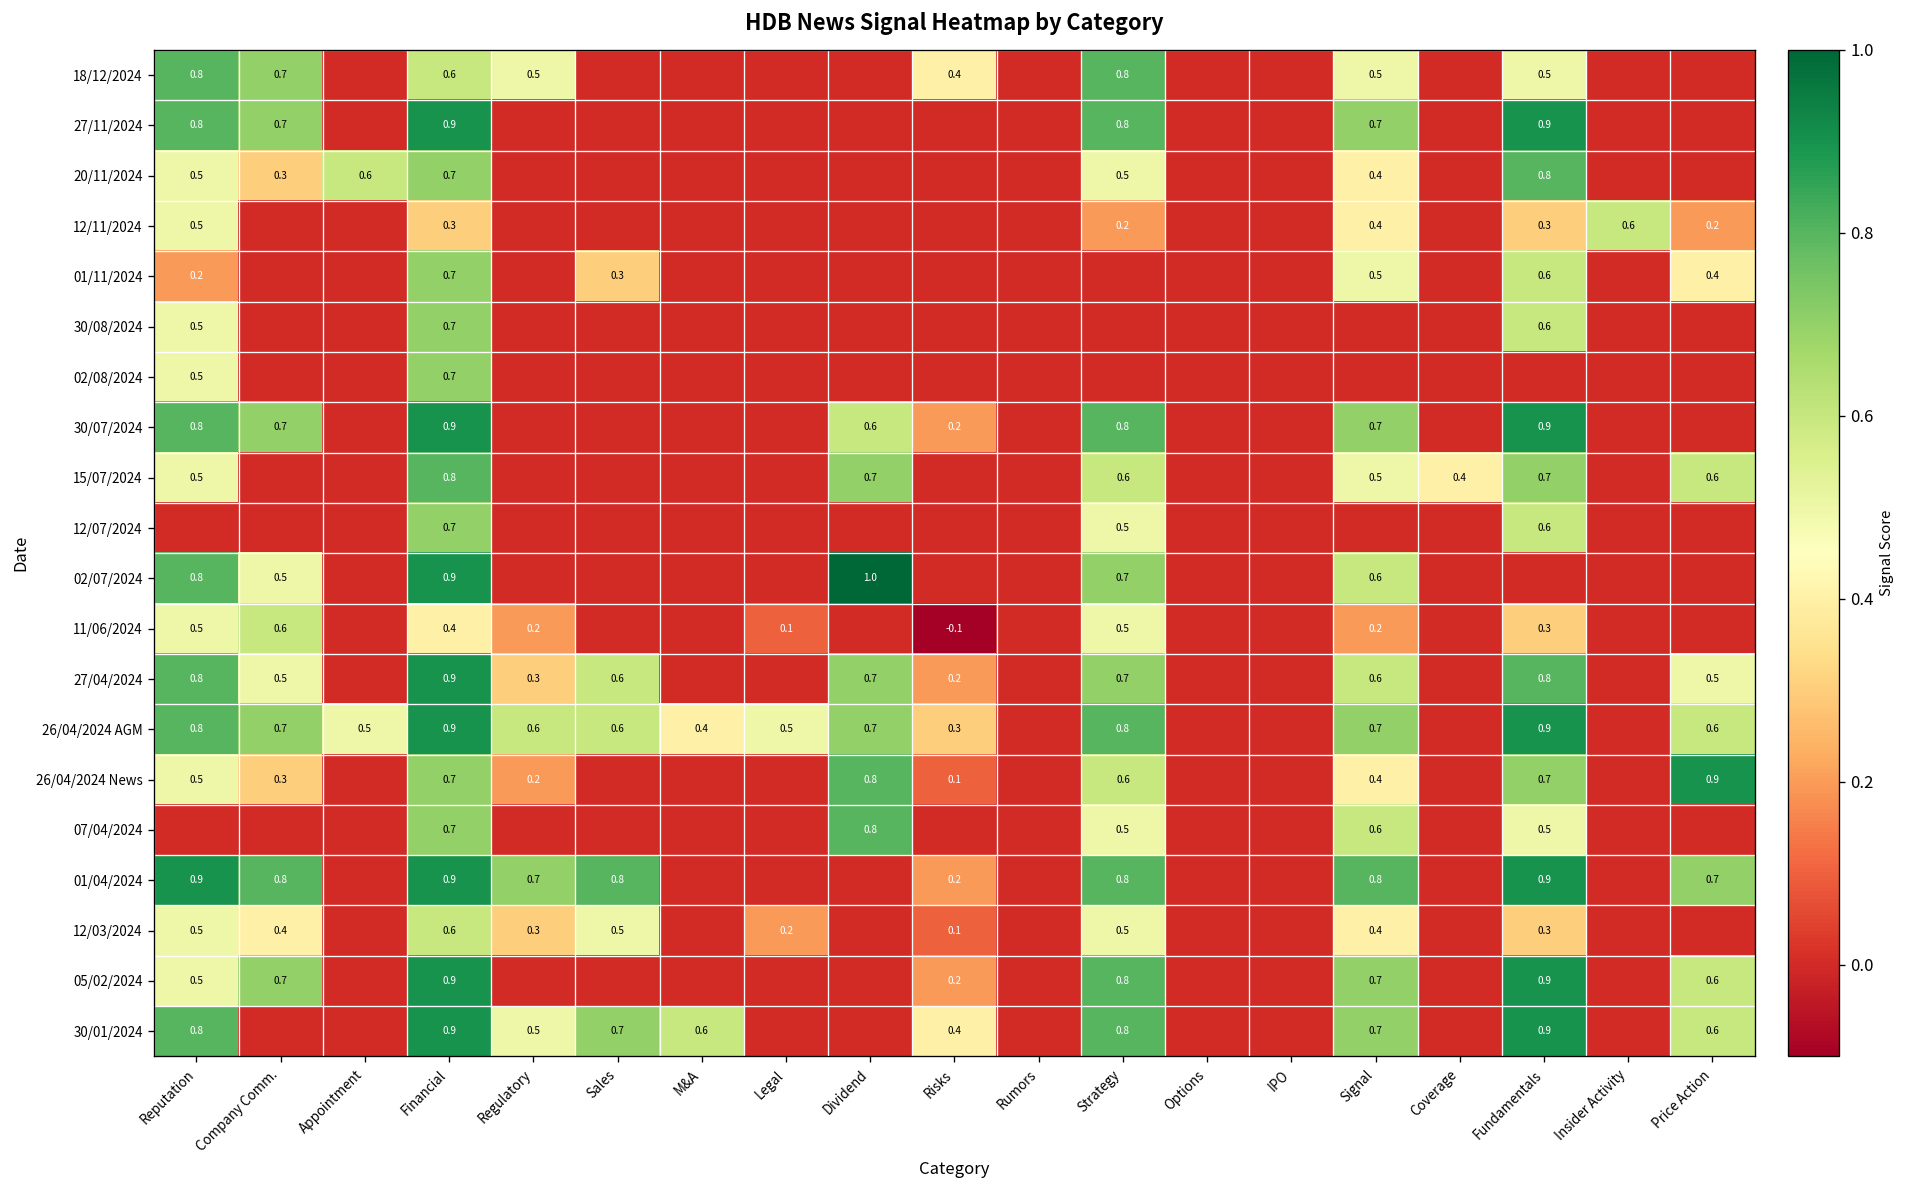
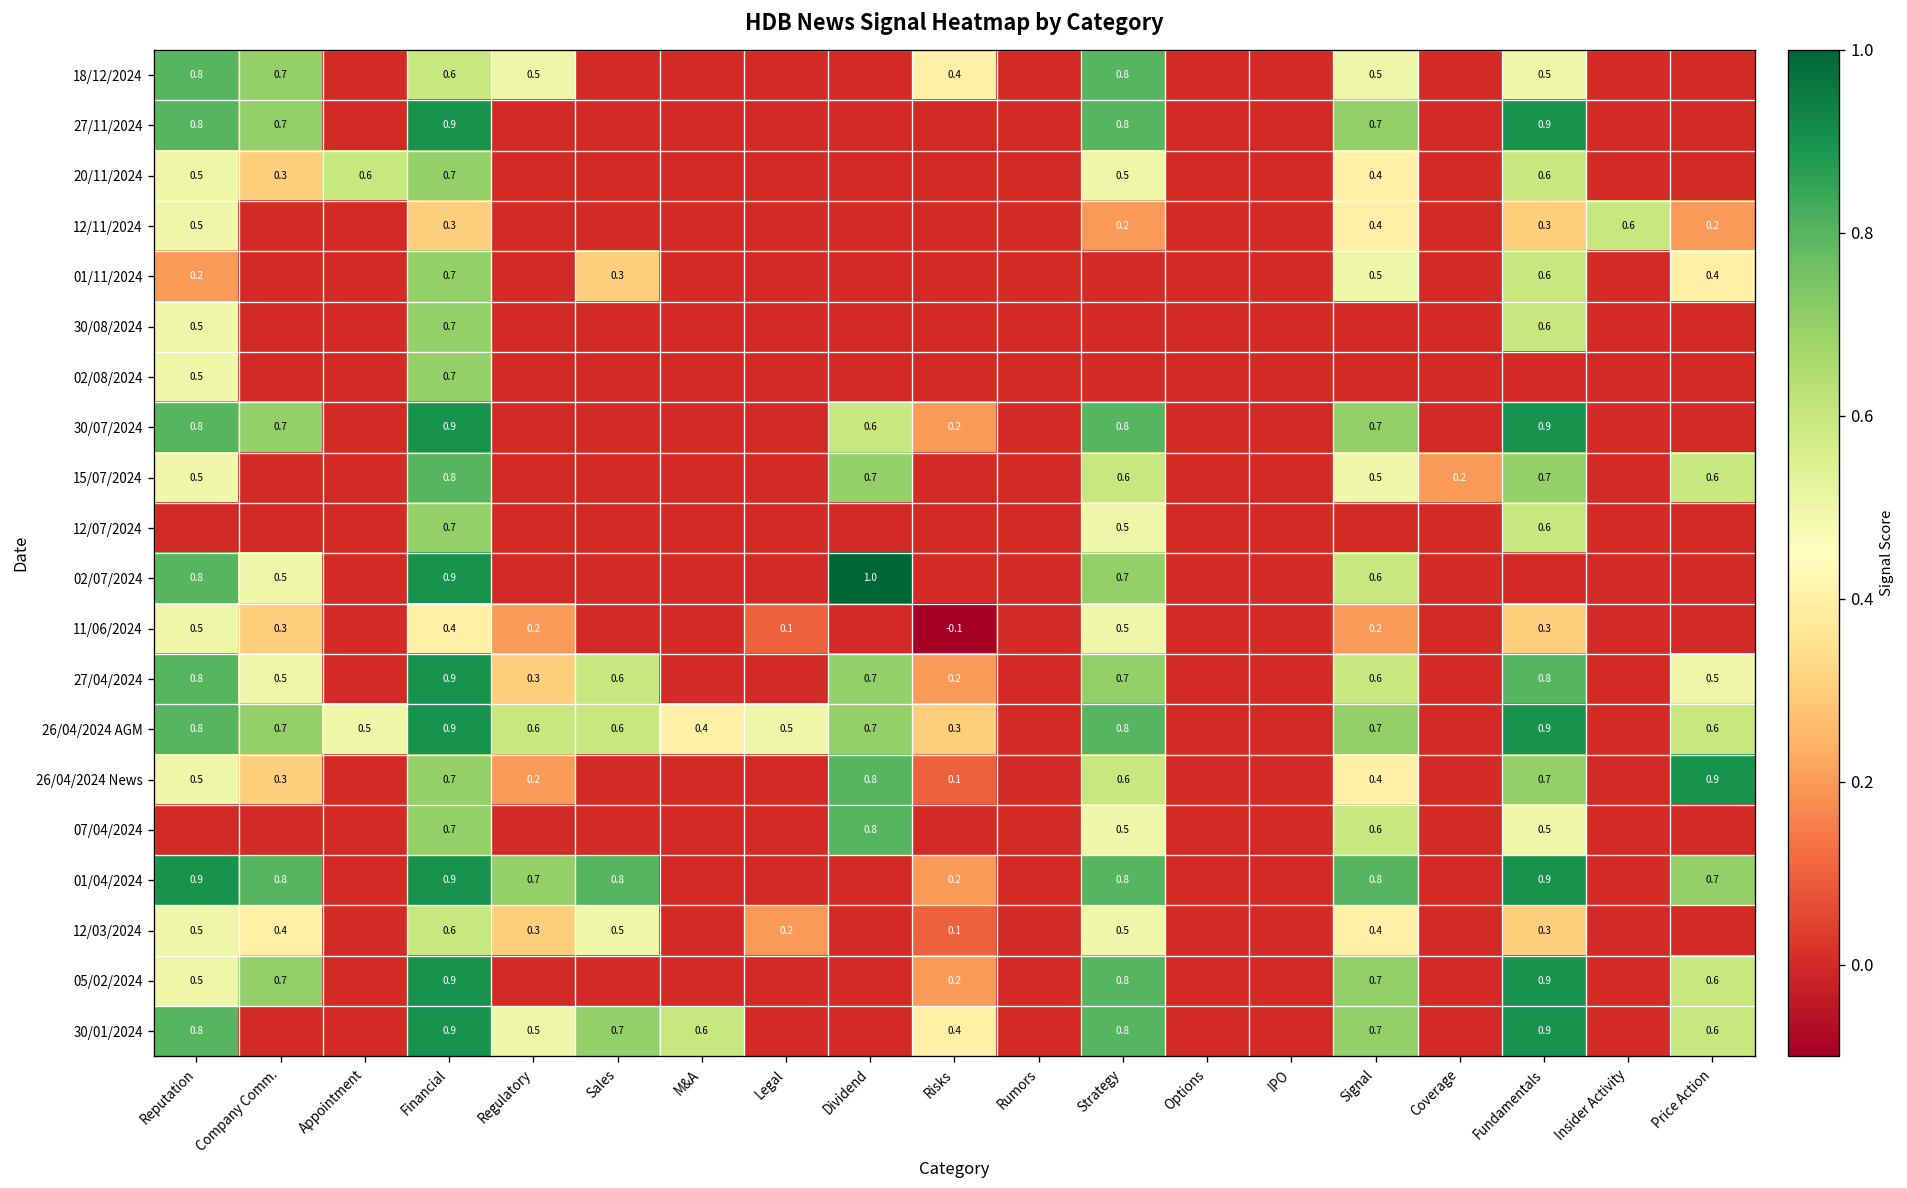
20/11/2024, Fundamentals: 0.8 -> 0.6
15/07/2024, Coverage: 0.4 -> 0.2
11/06/2024, Company Comm.: 0.6 -> 0.3
